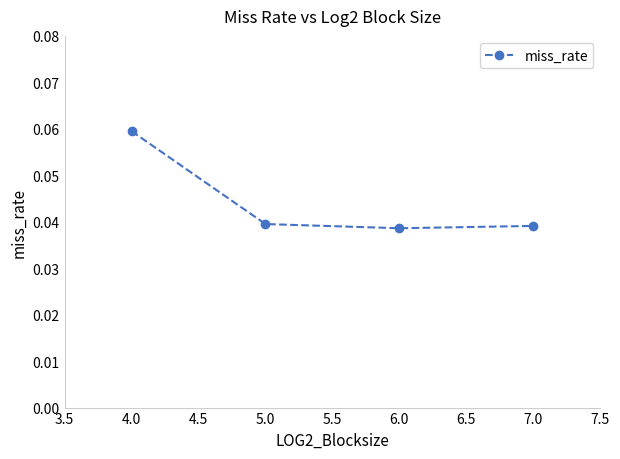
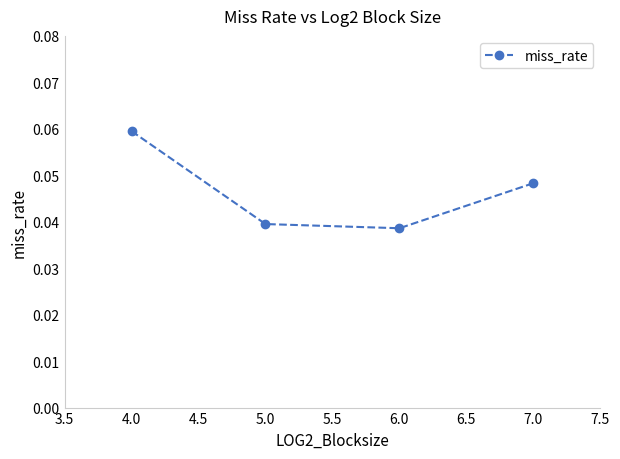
7.0: 0.039 -> 0.048
